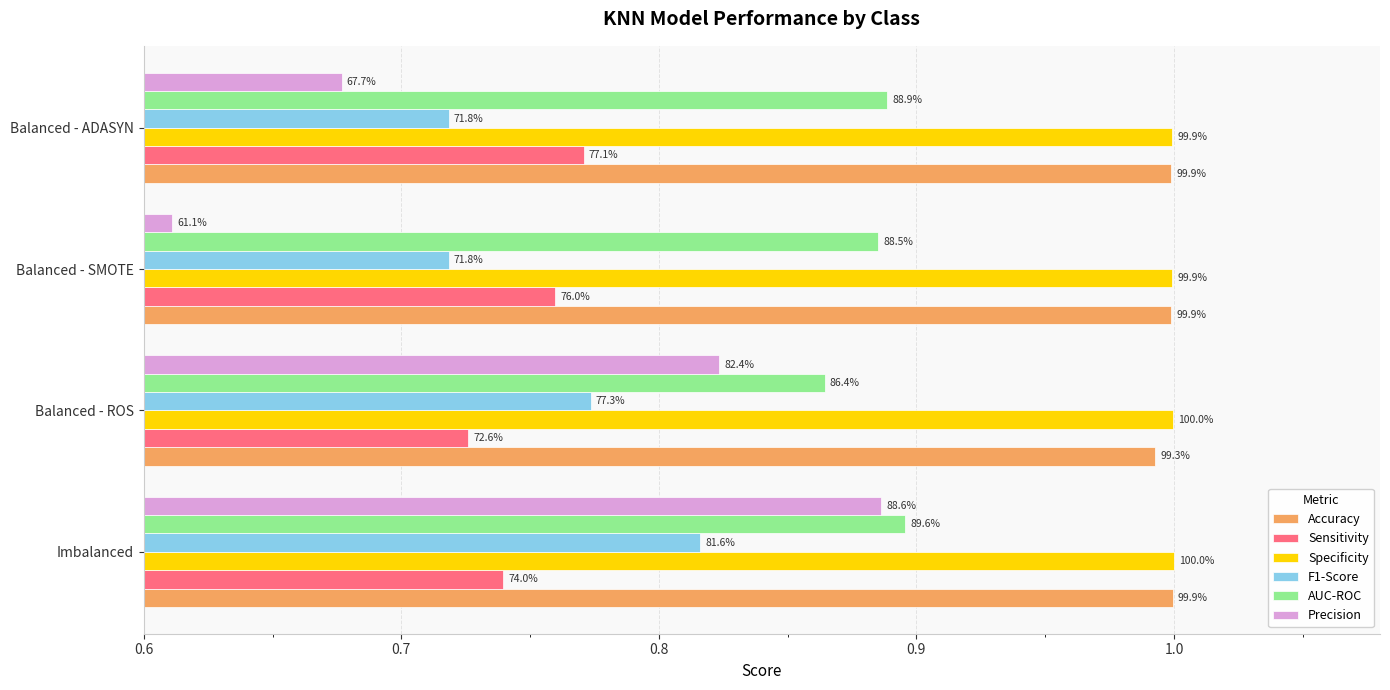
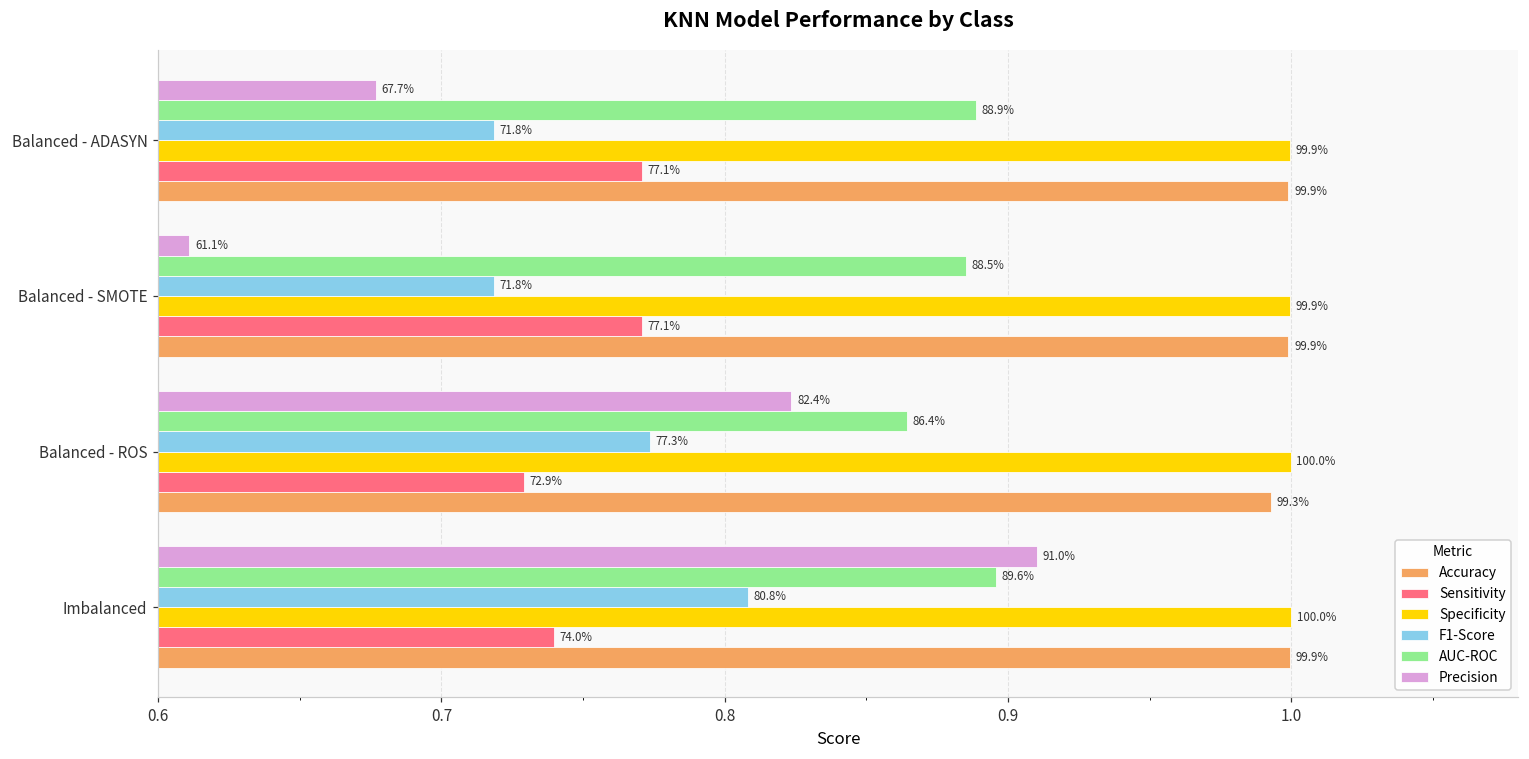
Sensitivity, Balanced - SMOTE: 76.0% -> 77.1%
Sensitivity, Balanced - ROS: 72.6% -> 72.9%
Precision, Imbalanced: 88.6% -> 91.0%
F1-Score, Imbalanced: 81.6% -> 80.8%
